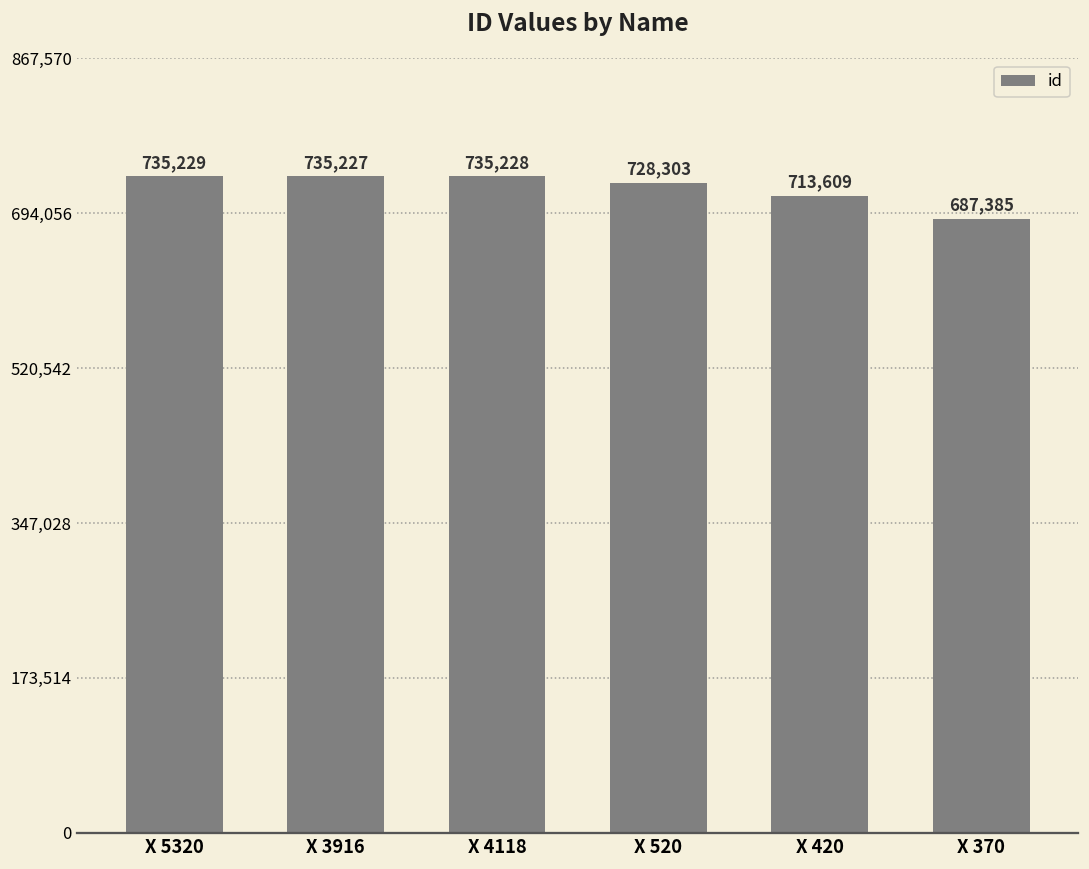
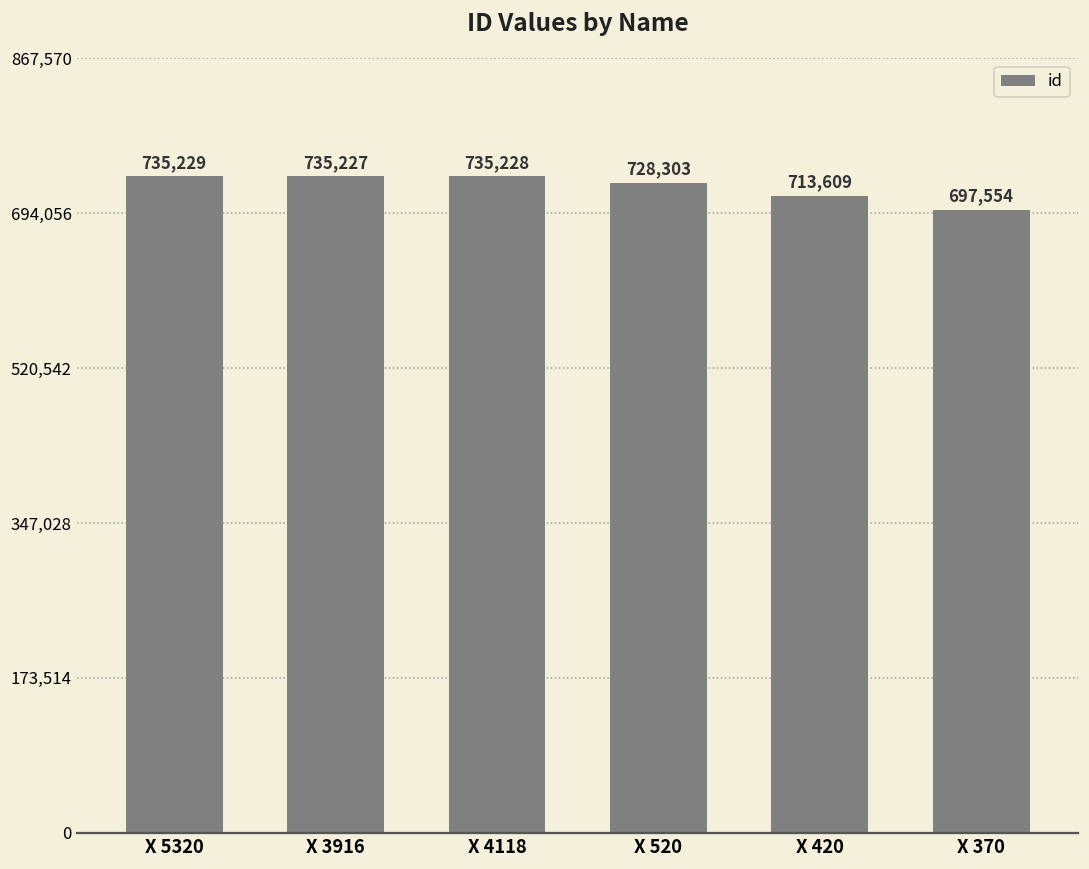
X 370: 687,385 -> 697,554
